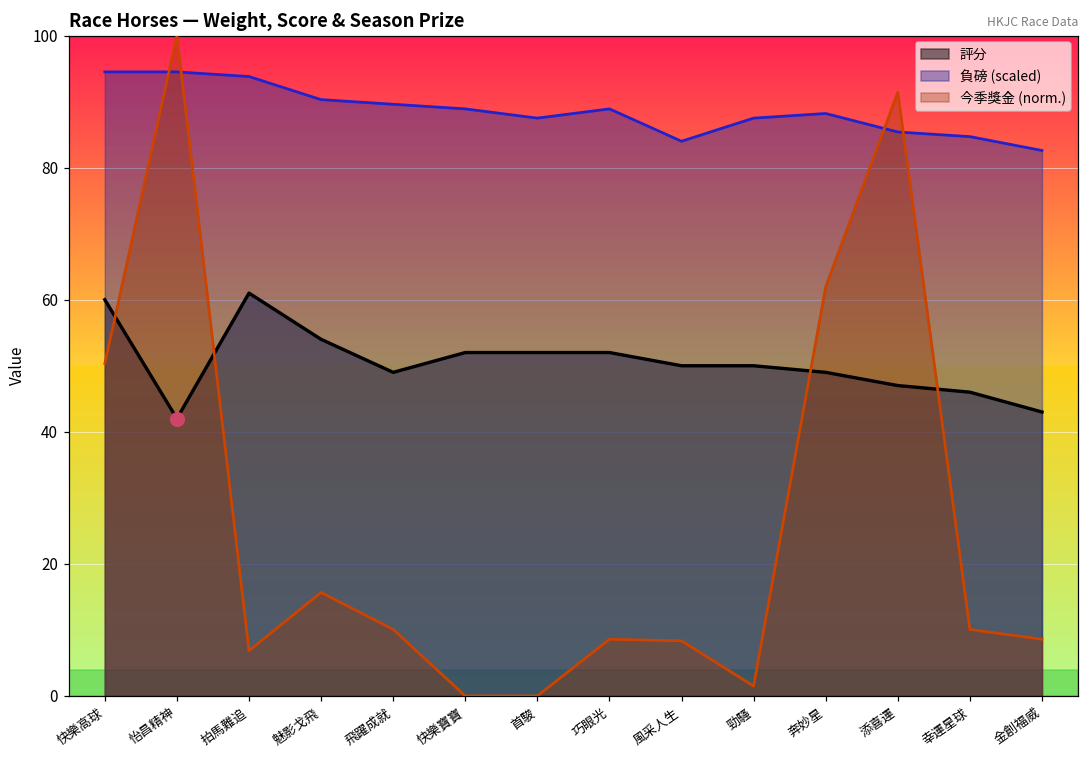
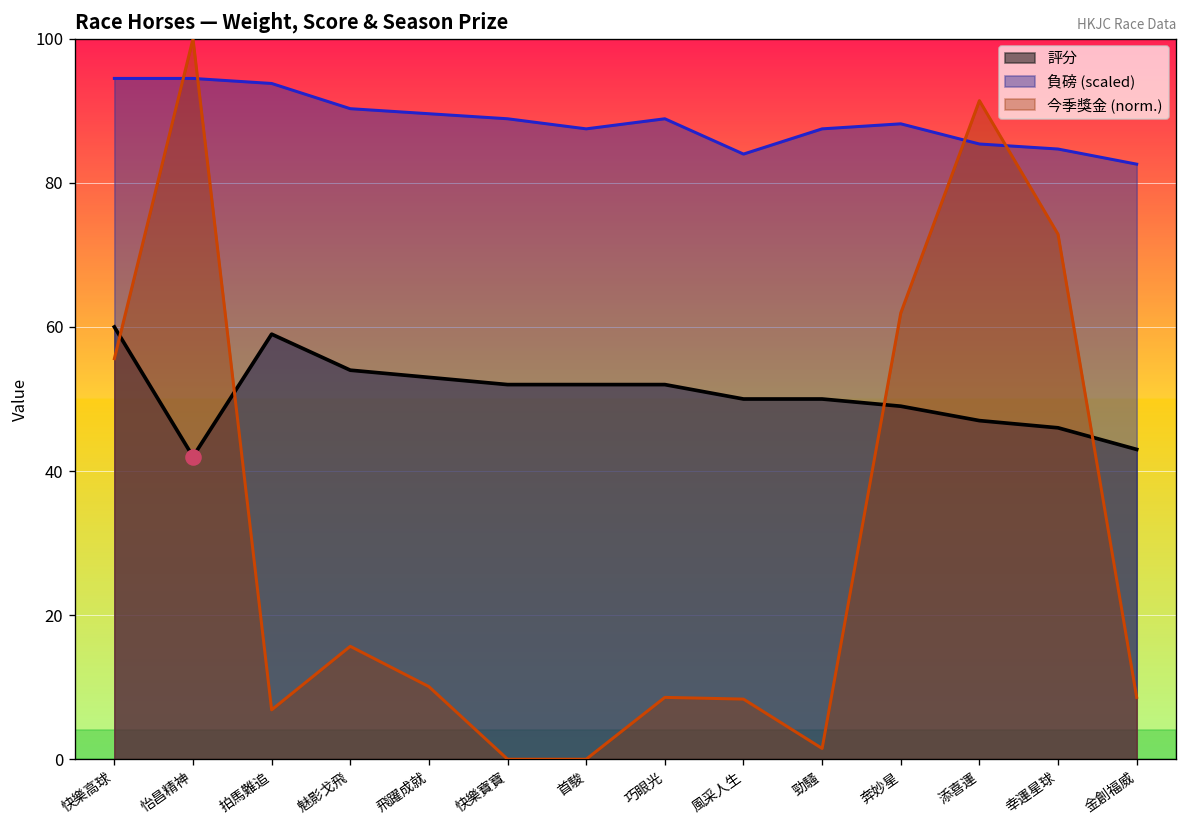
今季獎金 (norm.), 快樂高球: 50 -> 56
評分, 拍馬難追: 61 -> 59
評分, 飛躍成就: 49 -> 53
今季獎金 (norm.), 幸運星球: 10 -> 73
